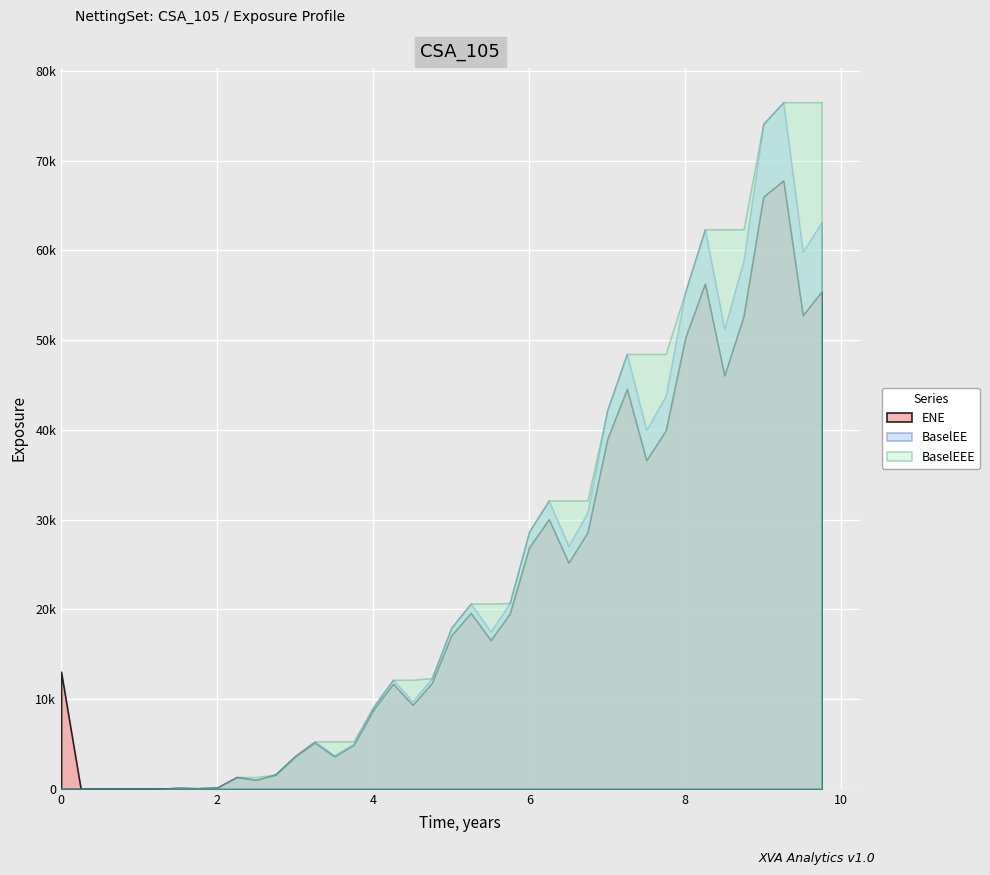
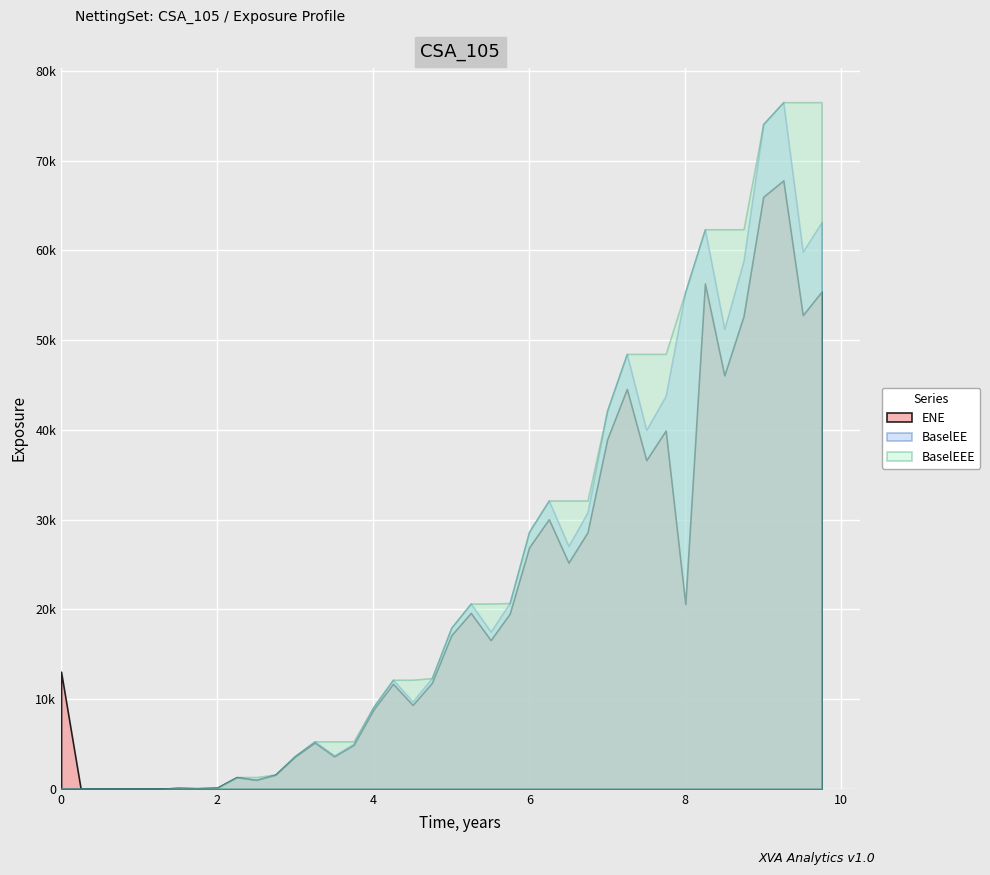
ENE, 8: 50000 -> 21000
